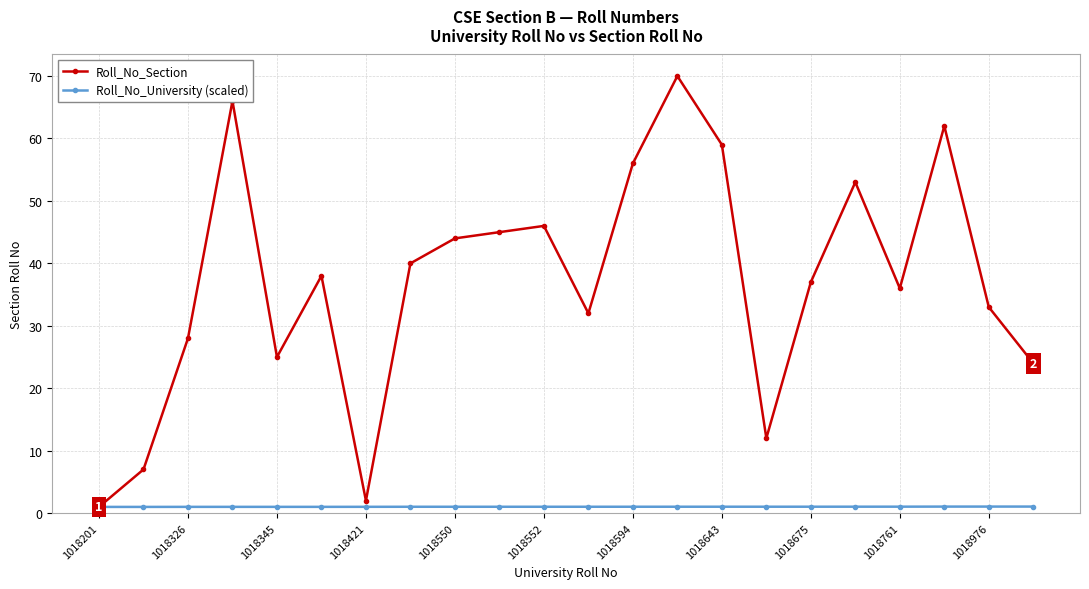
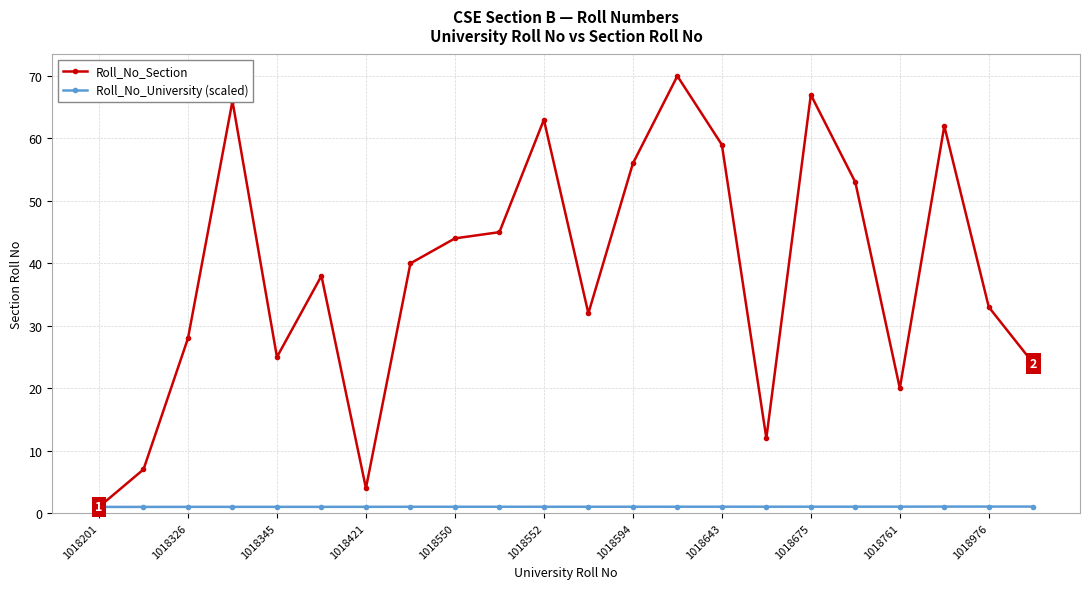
Roll_No_Section, 1018421: 2 -> 4
Roll_No_Section, 1018552: 46 -> 63
Roll_No_Section, 1018675: 37 -> 67
Roll_No_Section, 1018761: 36 -> 20
